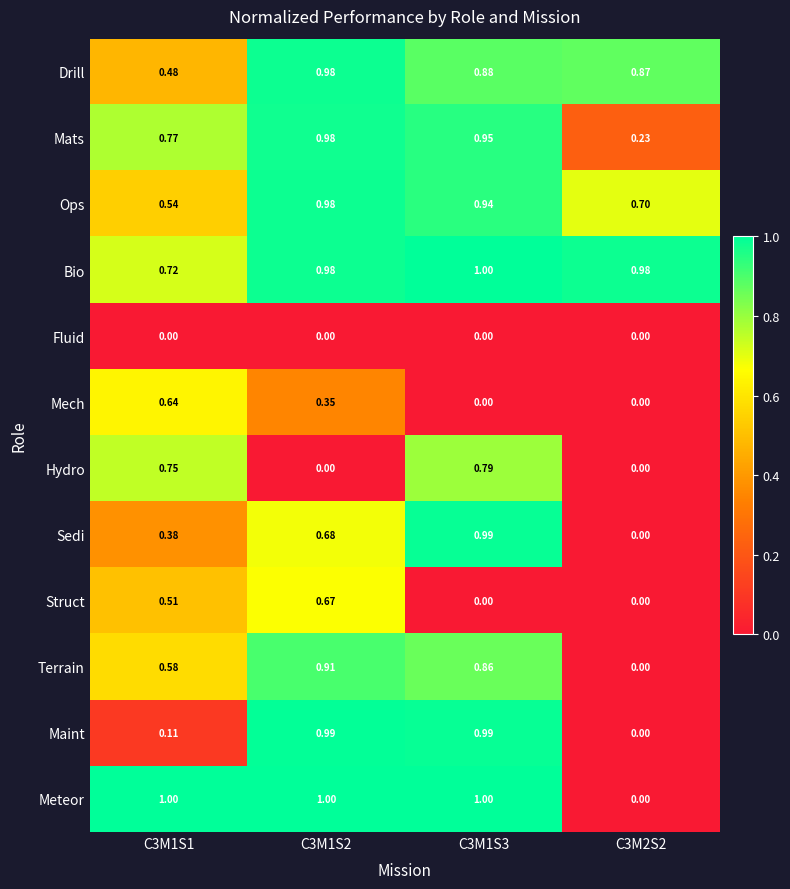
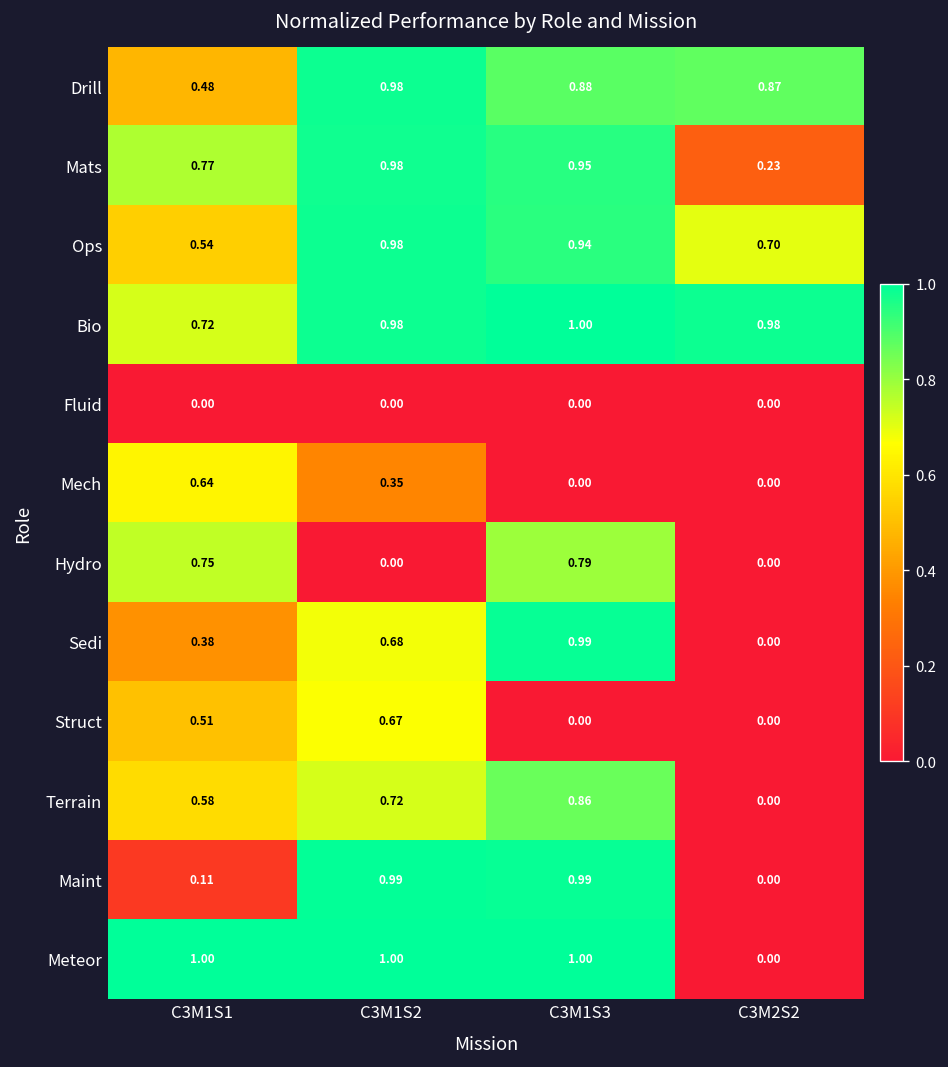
Terrain, C3M1S2: 0.91 -> 0.72
